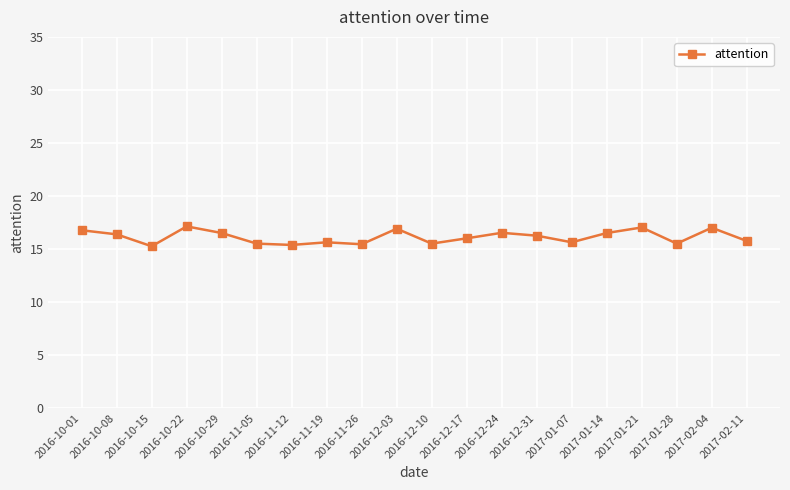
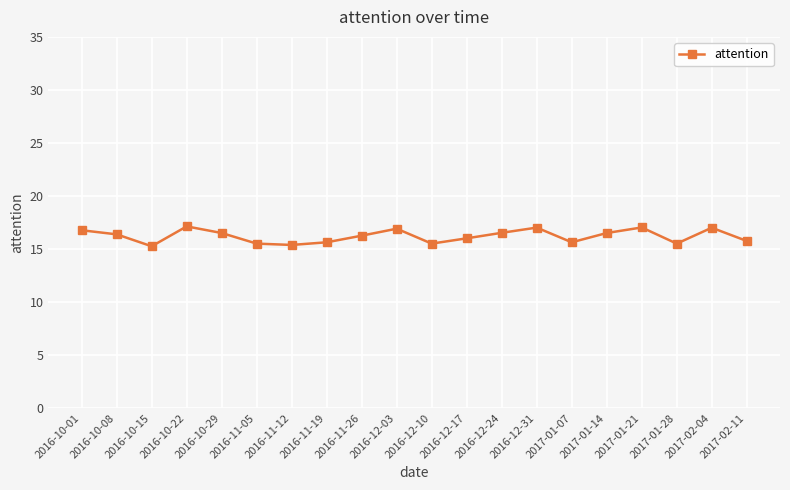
2016-11-26: 15.4 -> 16.3
2016-12-31: 16.3 -> 17.0
